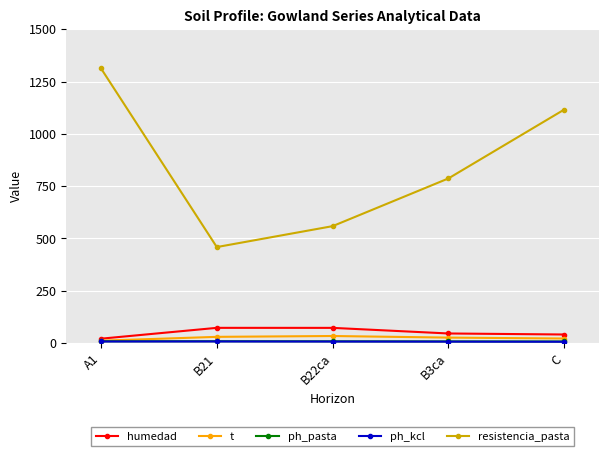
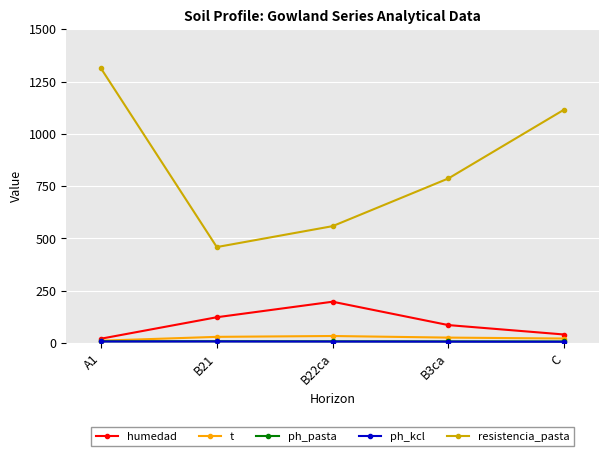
humedad, B21: 70 -> 120
humedad, B22ca: 70 -> 200
humedad, B3ca: 50 -> 90
